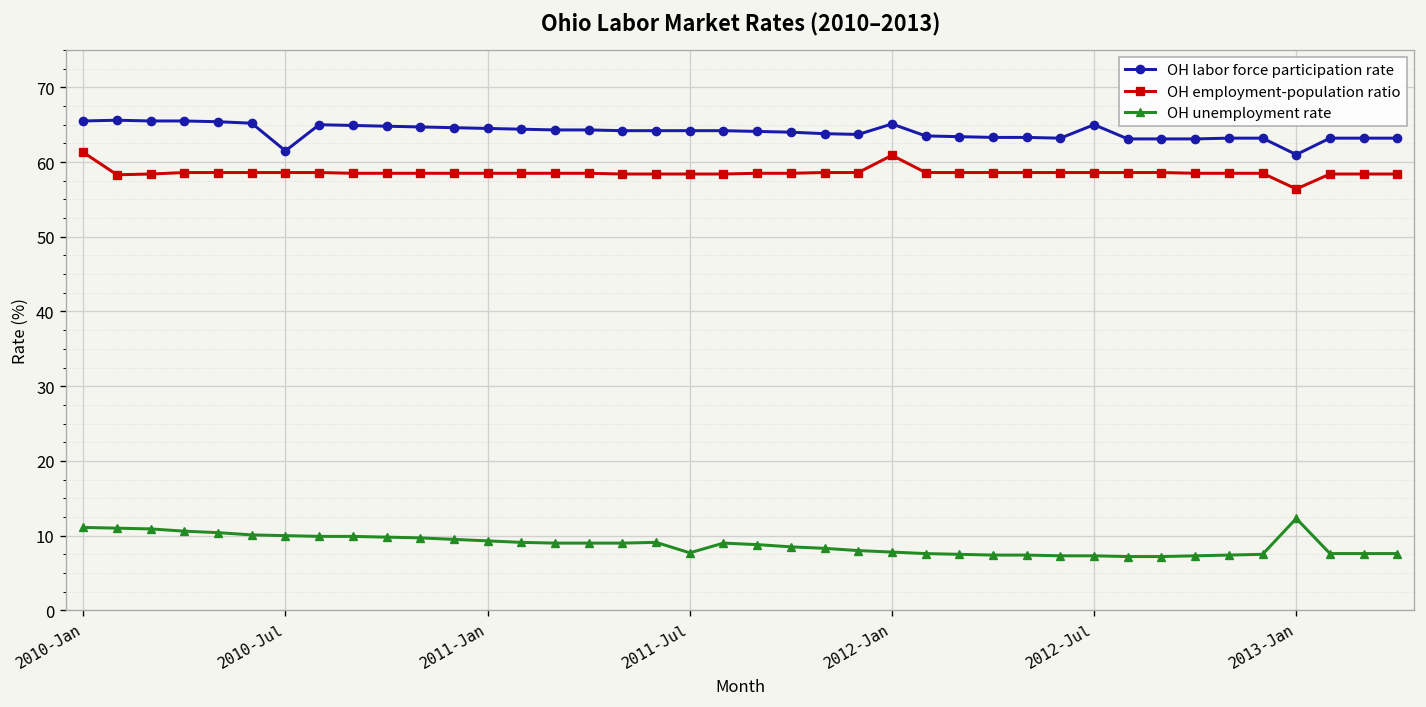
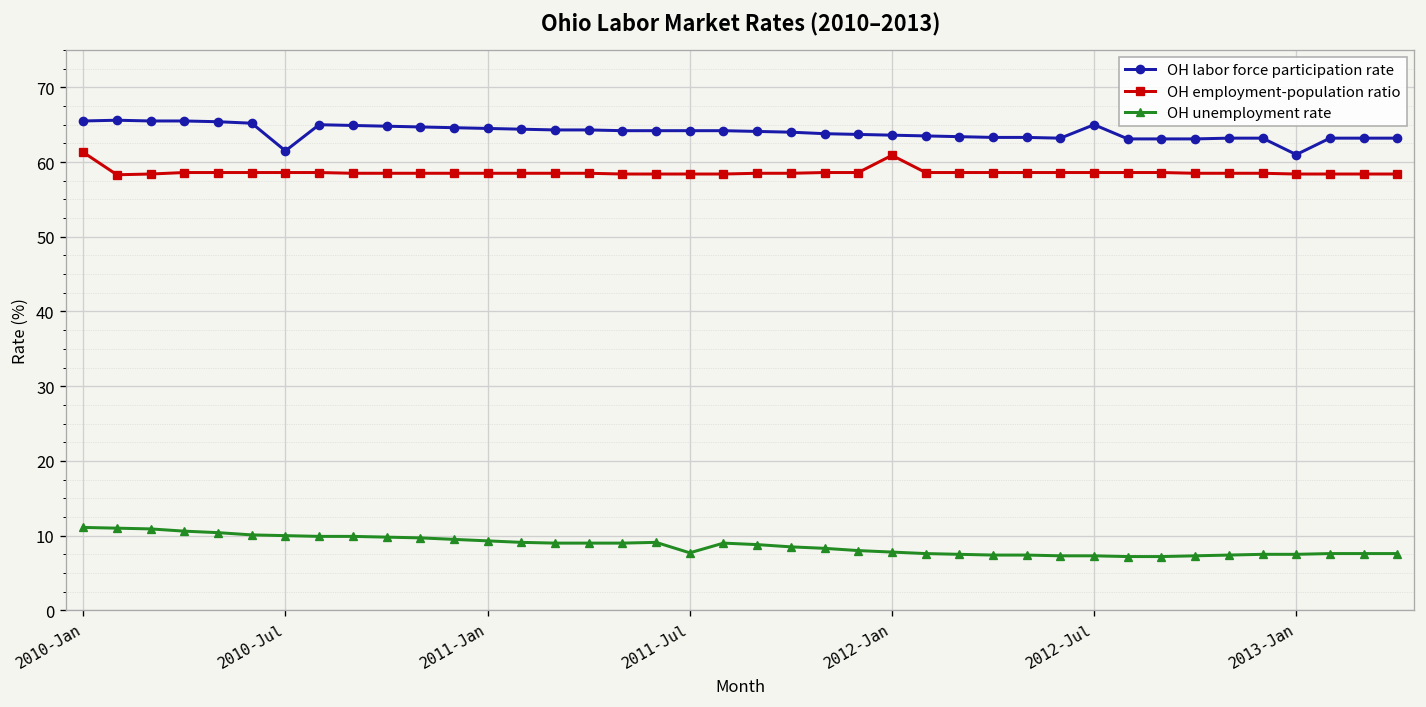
OH labor force participation rate, 2012-Jan: 65 -> 64
OH employment-population ratio, 2013-Jan: 56 -> 58
OH unemployment rate, 2013-Jan: 12 -> 8
